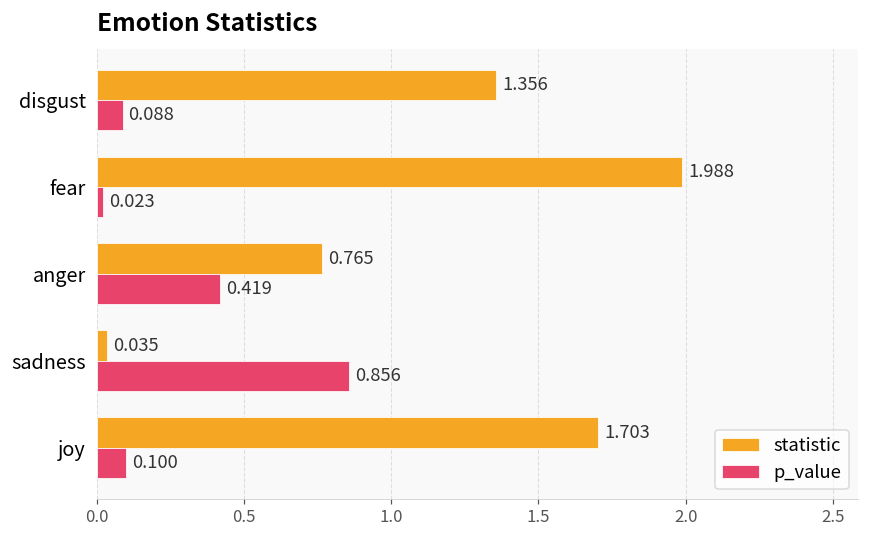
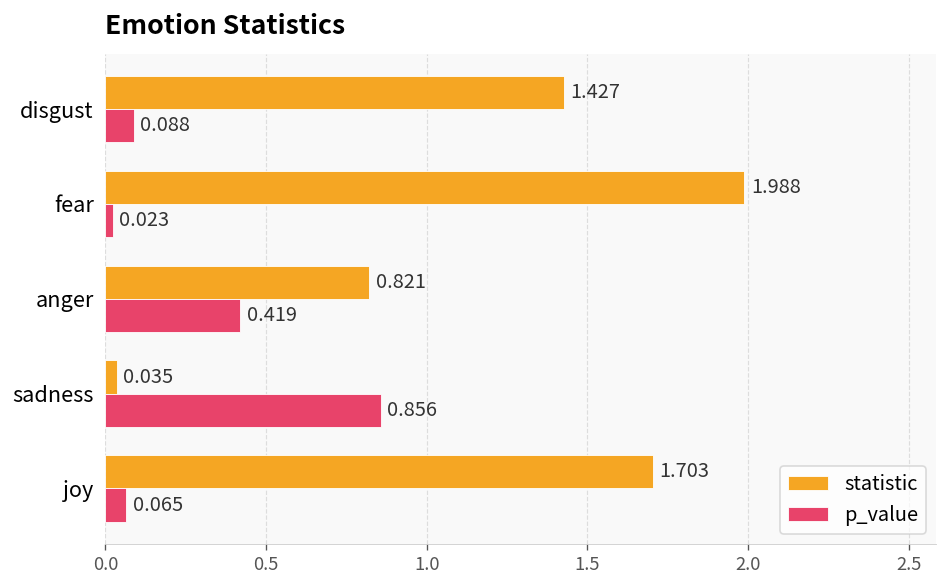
statistic, disgust: 1.356 -> 1.427
statistic, anger: 0.765 -> 0.821
p_value, joy: 0.100 -> 0.065
